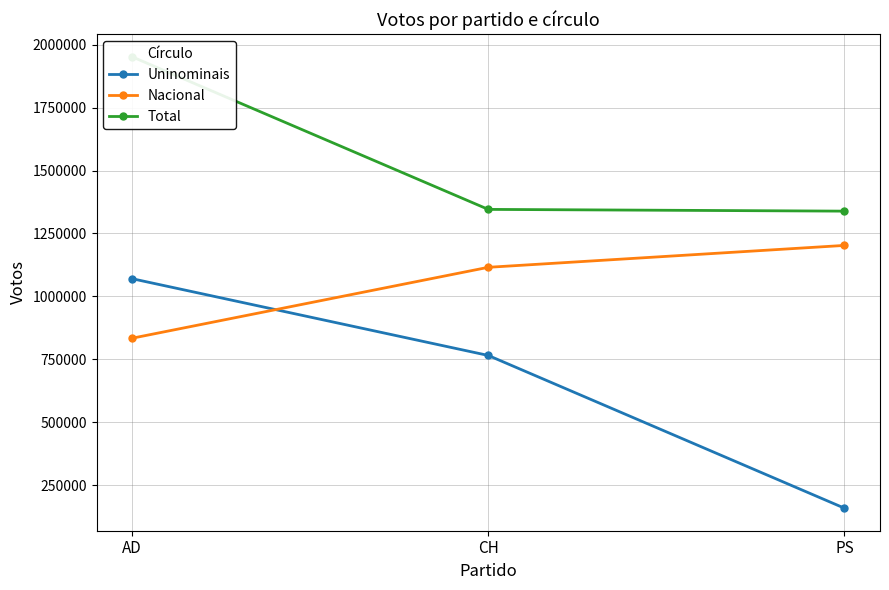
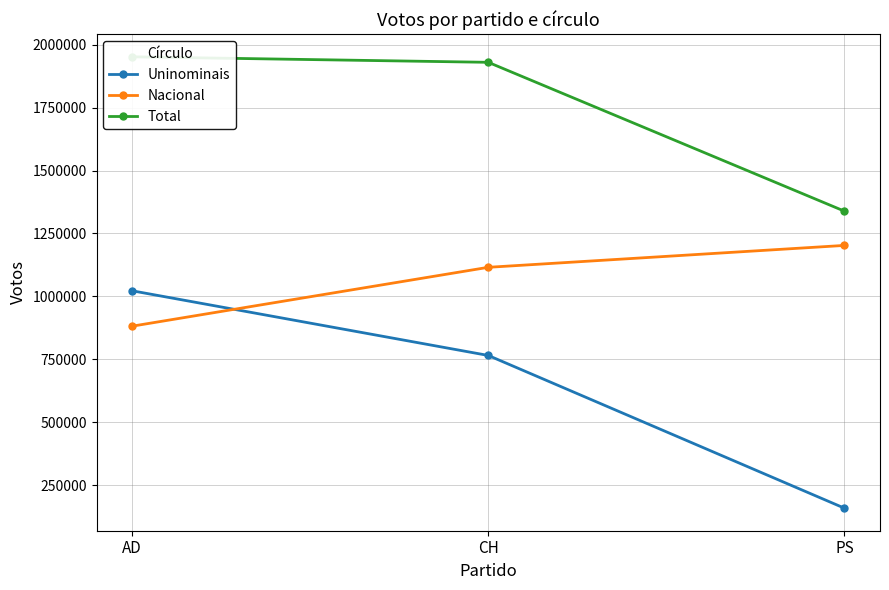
Uninominais, AD: 1070000 -> 1020000
Nacional, AD: 830000 -> 880000
Total, CH: 1350000 -> 1930000
